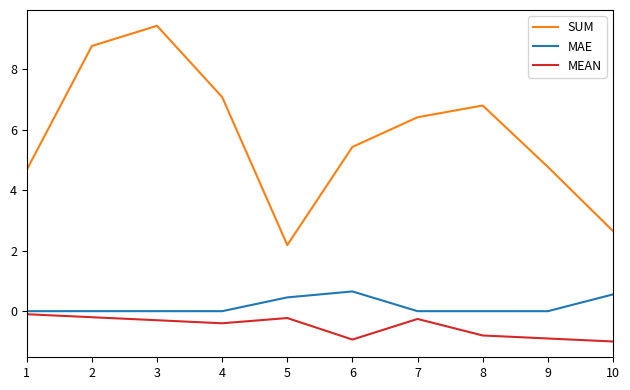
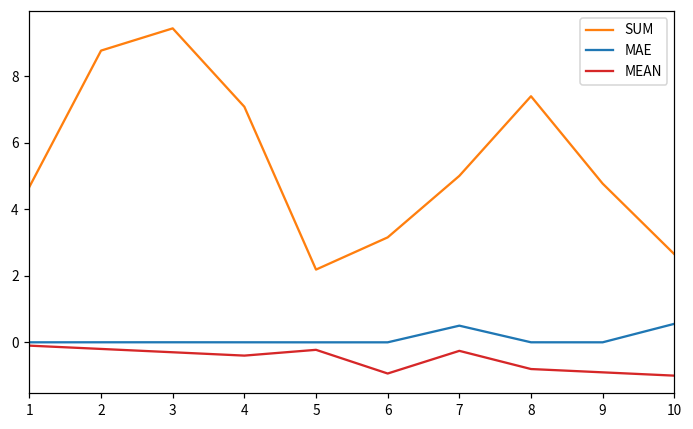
MAE, 5: 0.5 -> 0.0
SUM, 6: 5.4 -> 3.2
MAE, 6: 0.7 -> 0.0
SUM, 7: 6.4 -> 5.0
MAE, 7: 0.0 -> 0.5
SUM, 8: 6.8 -> 7.4
